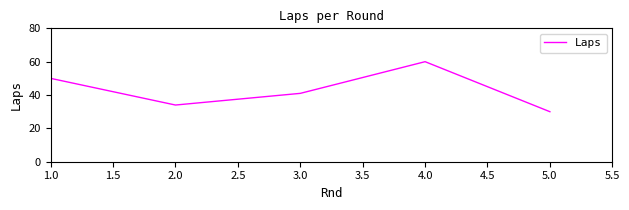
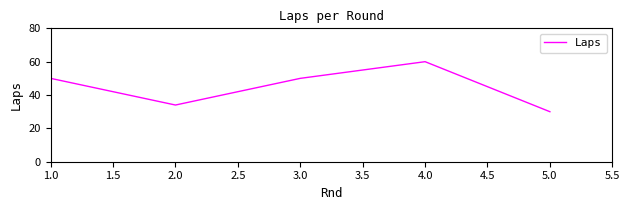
3.0: 41 -> 50
